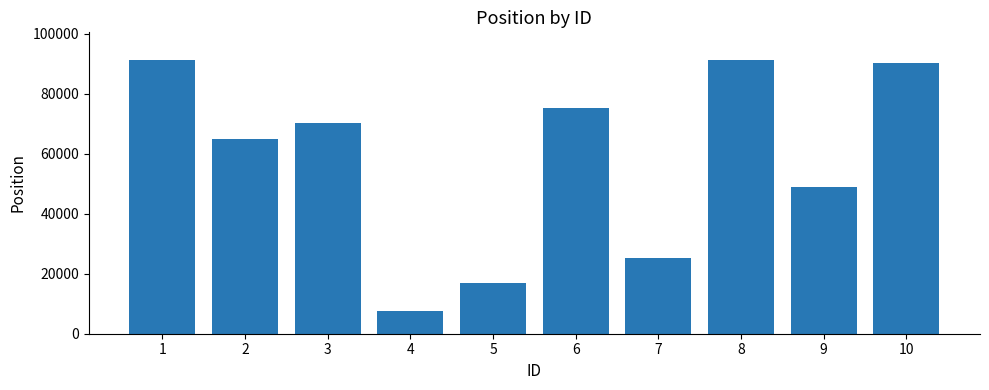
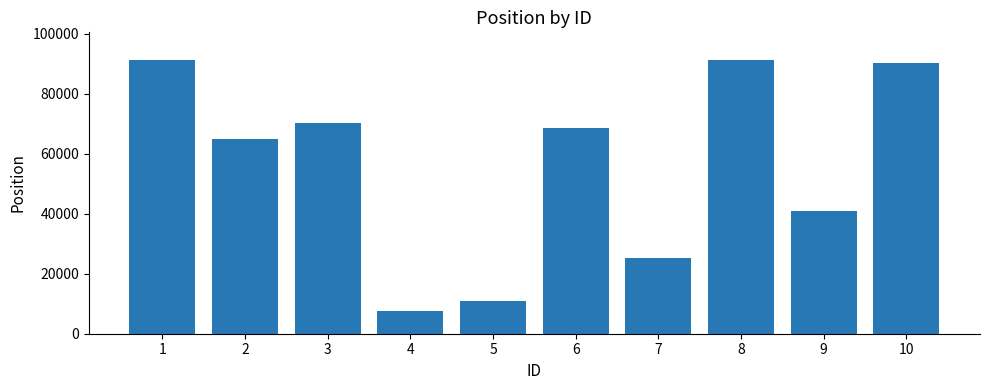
5: 17000 -> 11000
6: 75000 -> 69000
9: 49000 -> 41000
